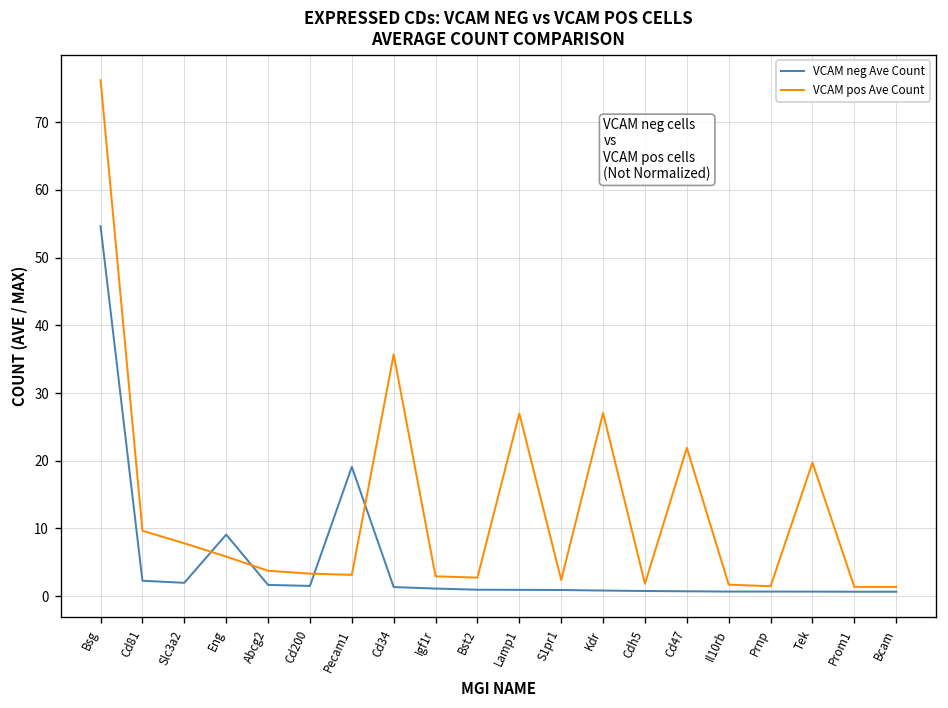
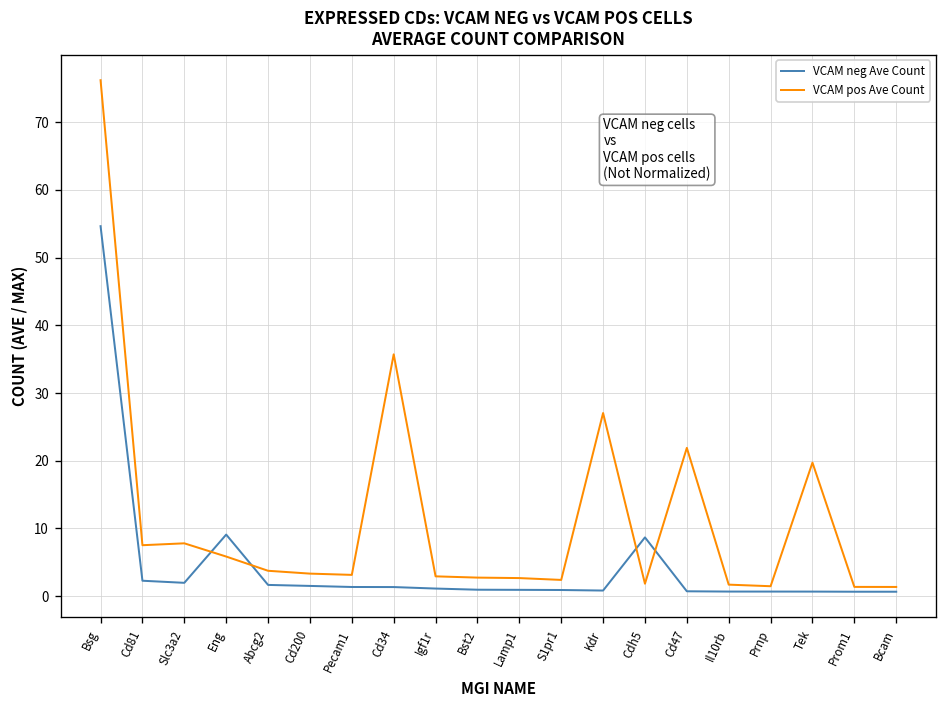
VCAM pos Ave Count, Cd81: 10 -> 8
VCAM neg Ave Count, Pecam1: 19 -> 1
VCAM pos Ave Count, Lamp1: 27 -> 3
VCAM neg Ave Count, Cdh5: 1 -> 9
